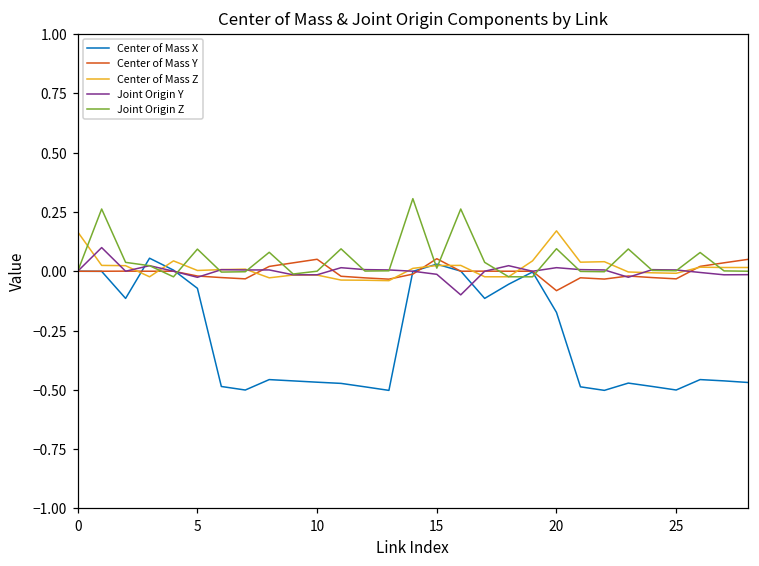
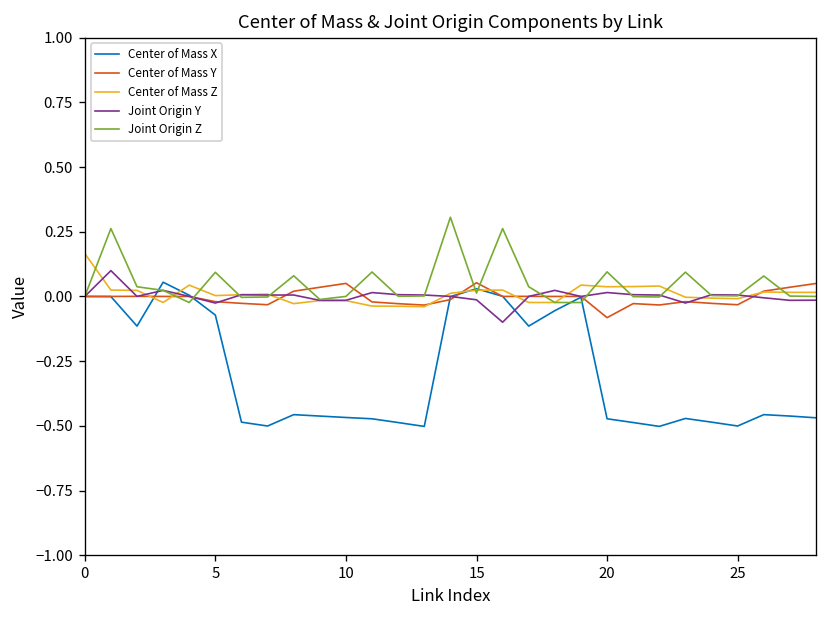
Center of Mass X, 20: -0.17 -> -0.47
Center of Mass Z, 20: 0.17 -> 0.04
